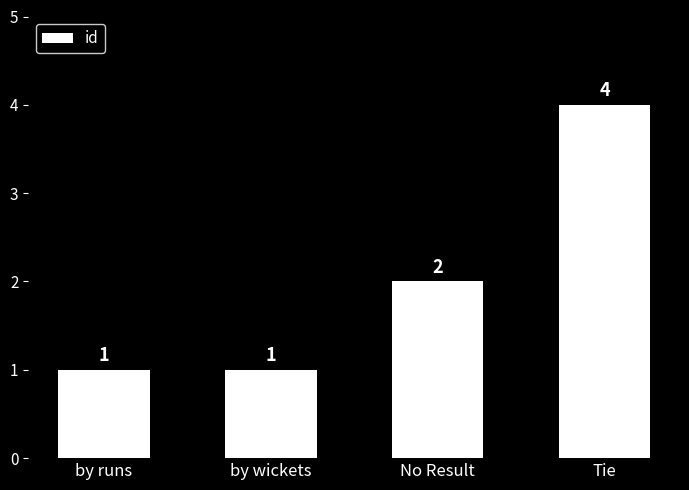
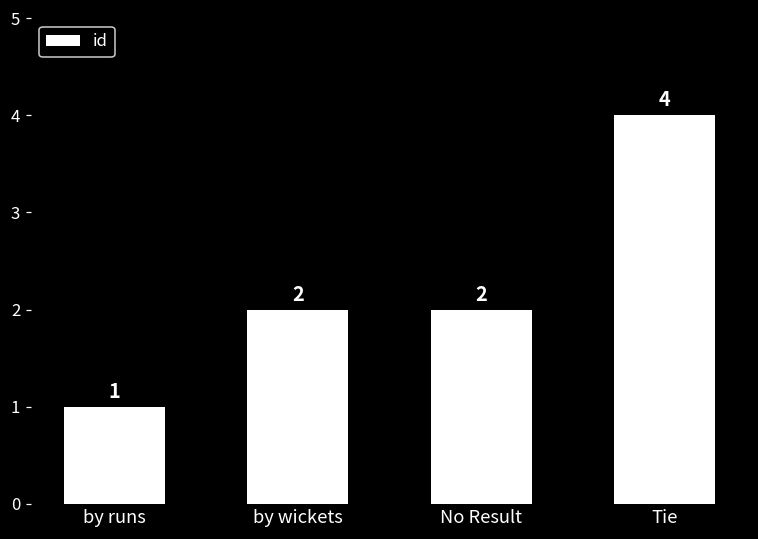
by wickets: 1 -> 2
